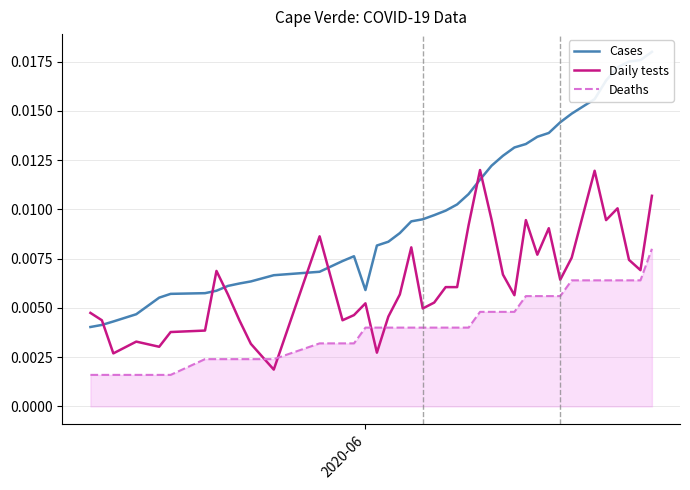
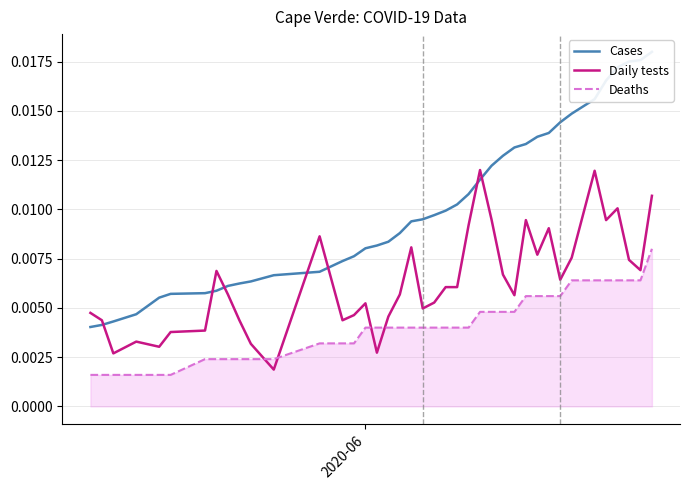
Cases, 2020-06: 0.0059 -> 0.0080
